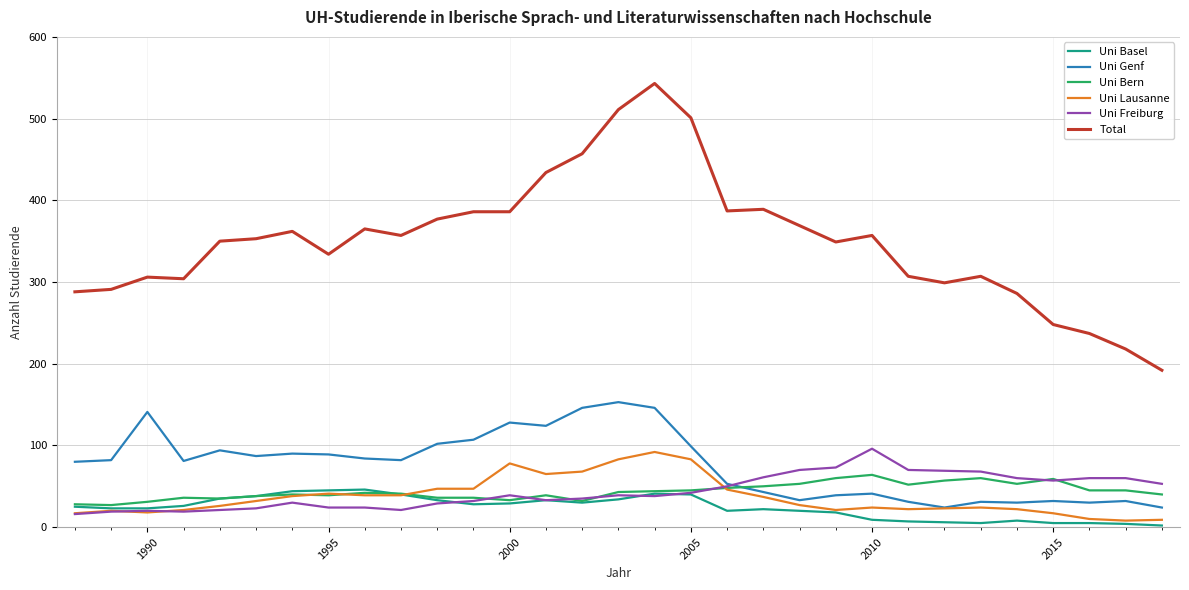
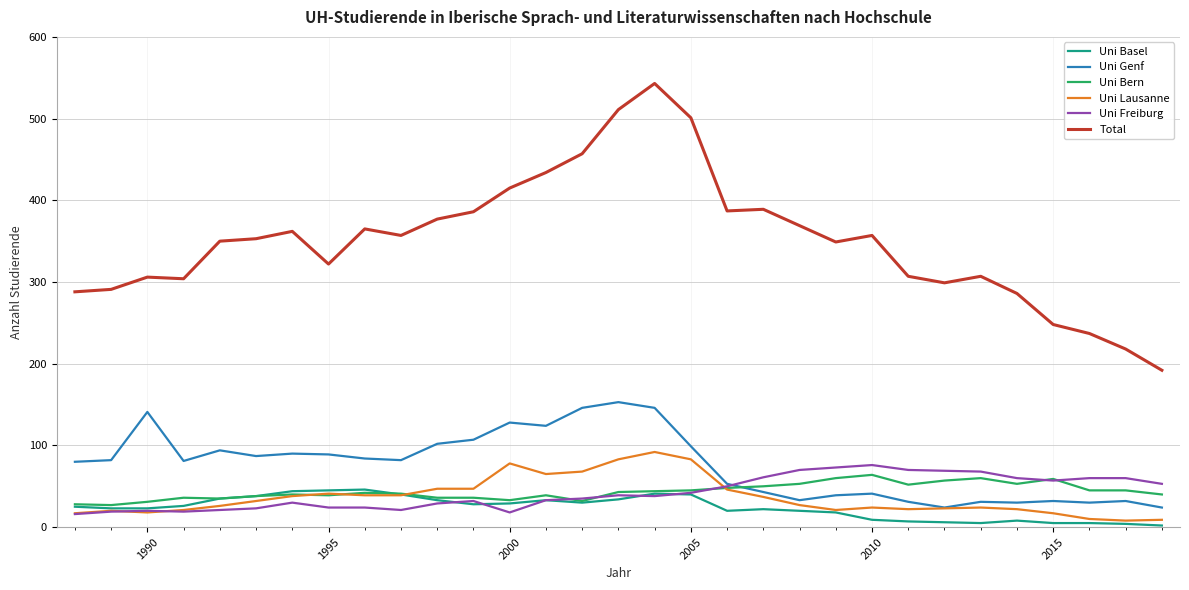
Total, 1995: 330 -> 320
Uni Freiburg, 2000: 40 -> 20
Total, 2000: 390 -> 420
Uni Freiburg, 2010: 100 -> 80
